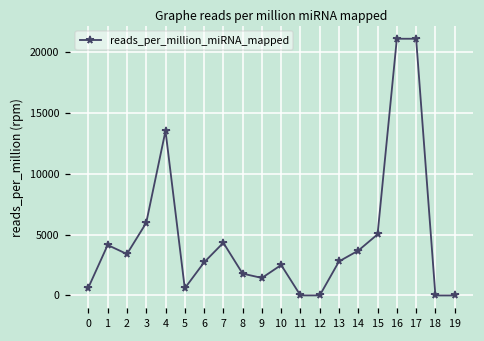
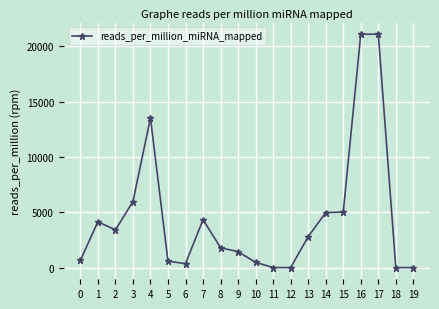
6: 2700 -> 400
10: 2500 -> 500
14: 3700 -> 5000
